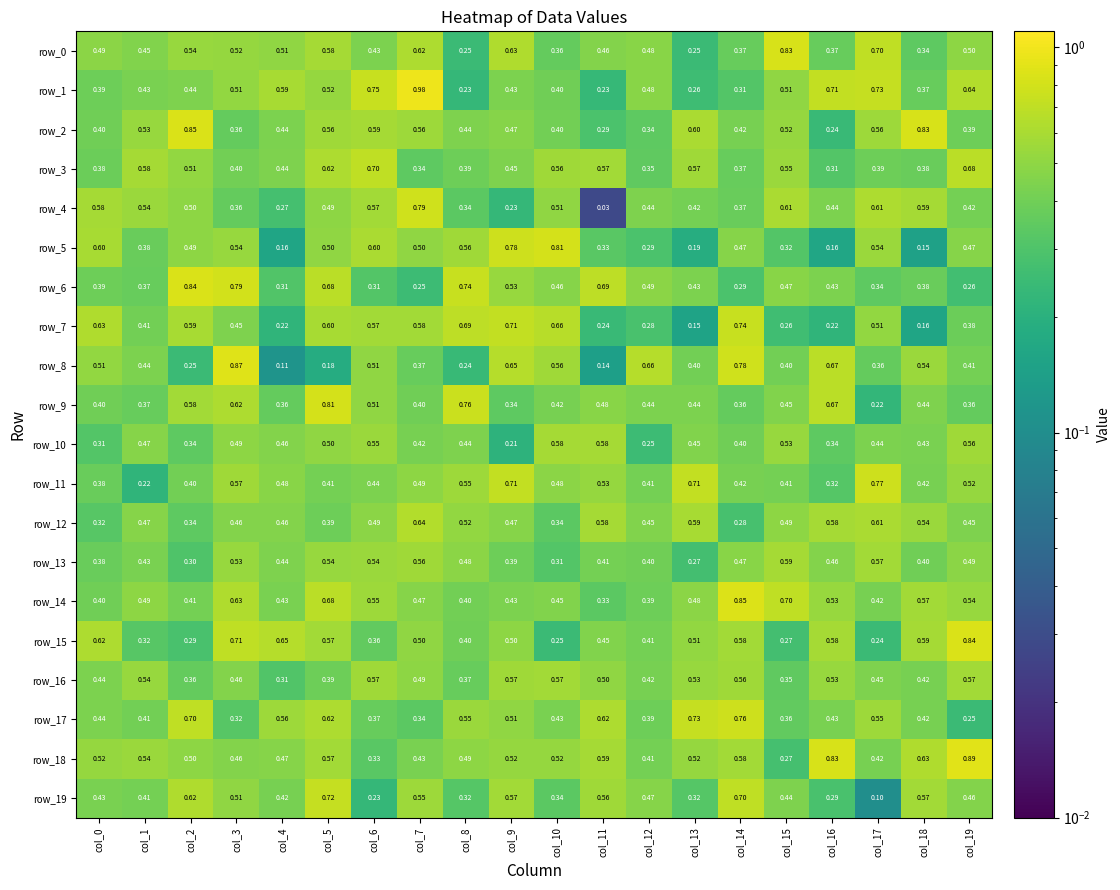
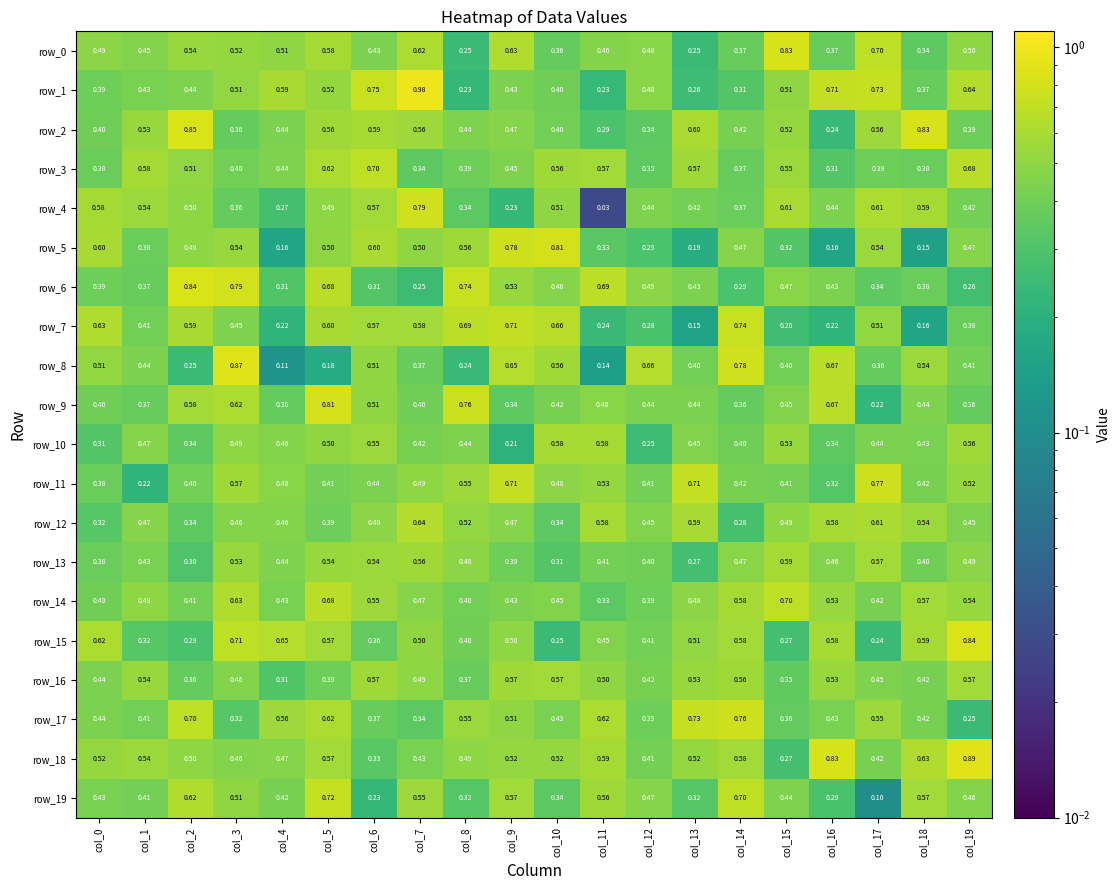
row_14, col_14: 0.85 -> 0.58
